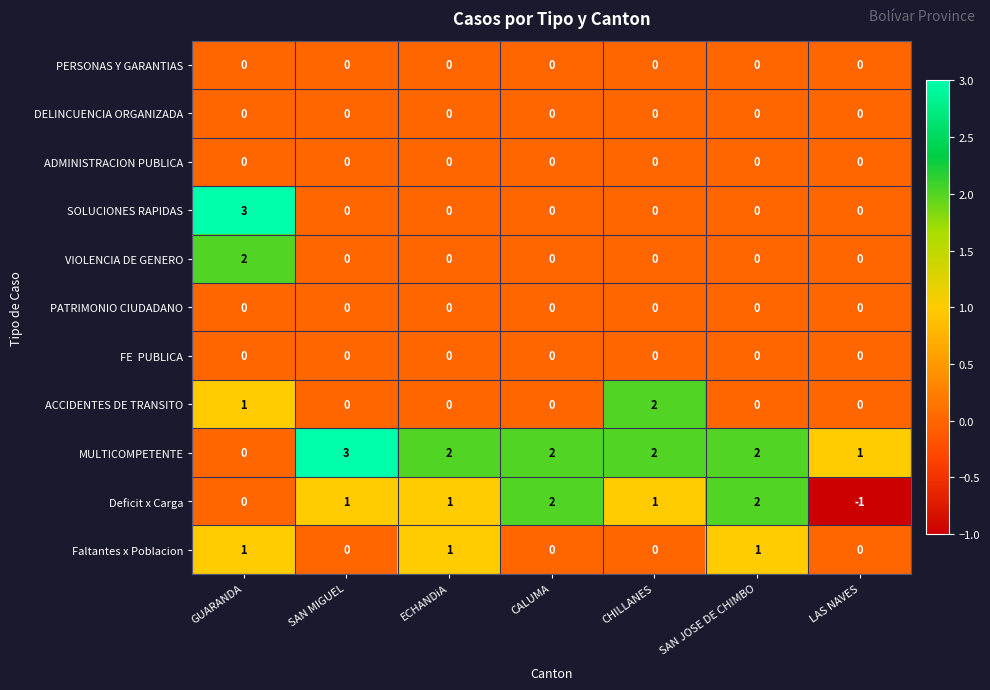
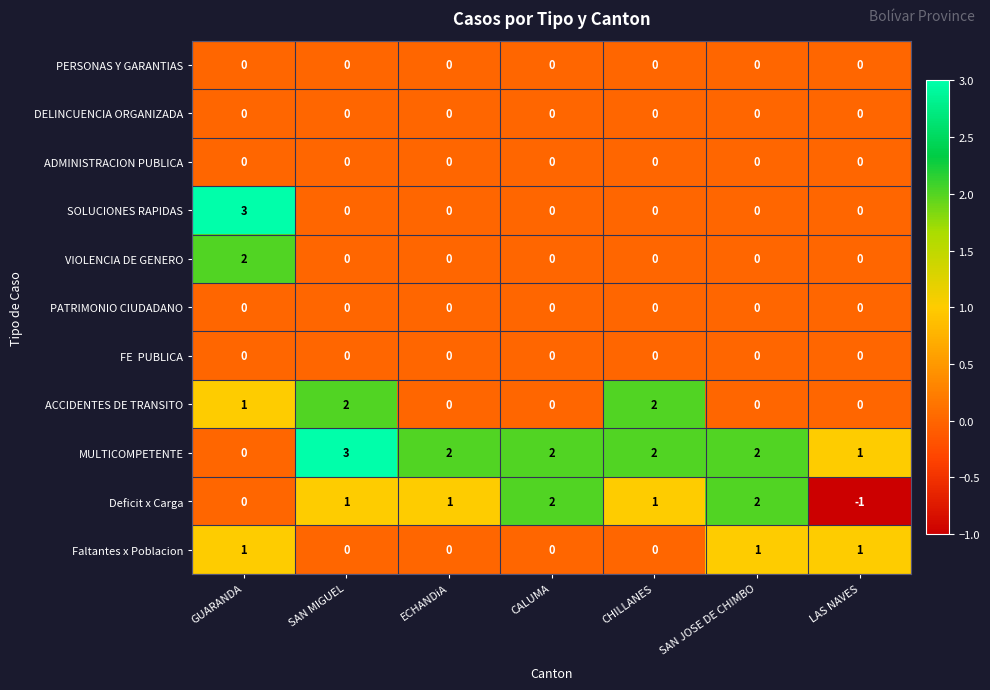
ACCIDENTES DE TRANSITO, SAN MIGUEL: 0 -> 2
Faltantes x Poblacion, ECHANDiA: 1 -> 0
Faltantes x Poblacion, LAS NAVES: 0 -> 1
